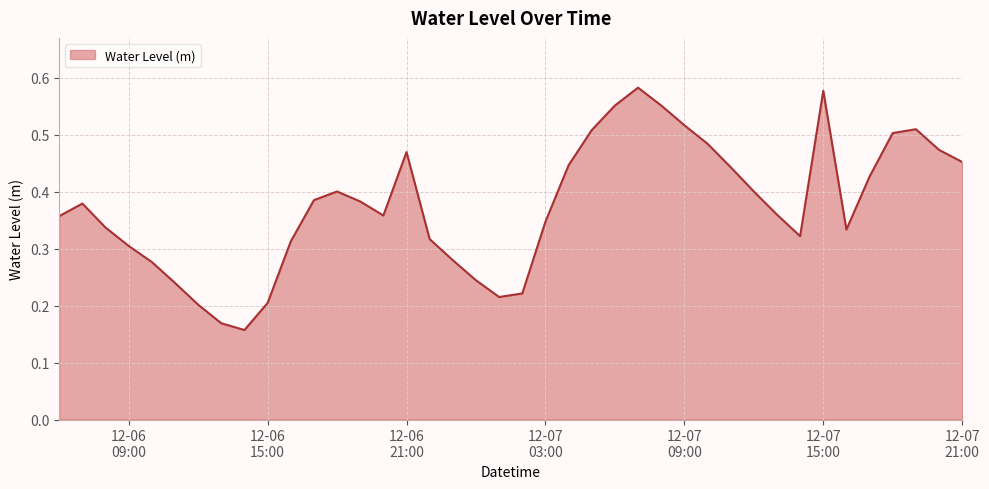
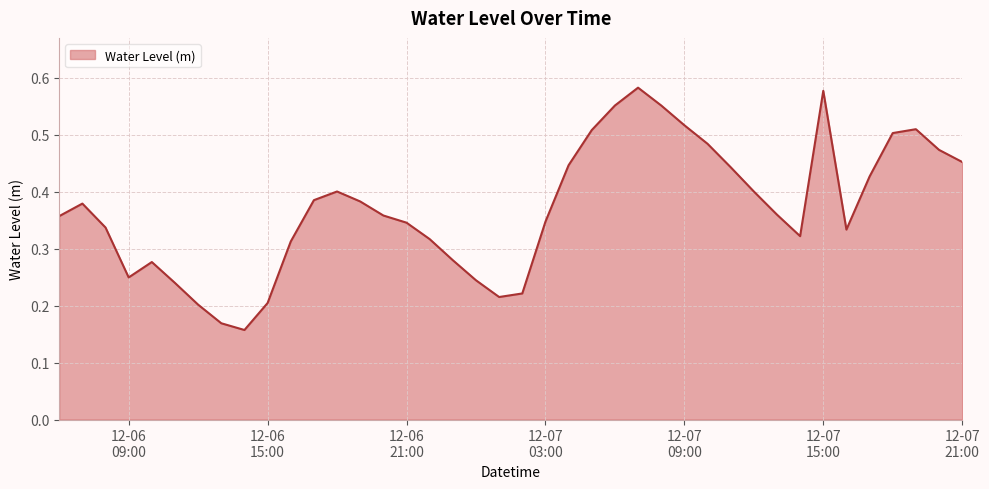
12-06 09:00: 0.30 -> 0.25
12-06 21:00: 0.47 -> 0.35
